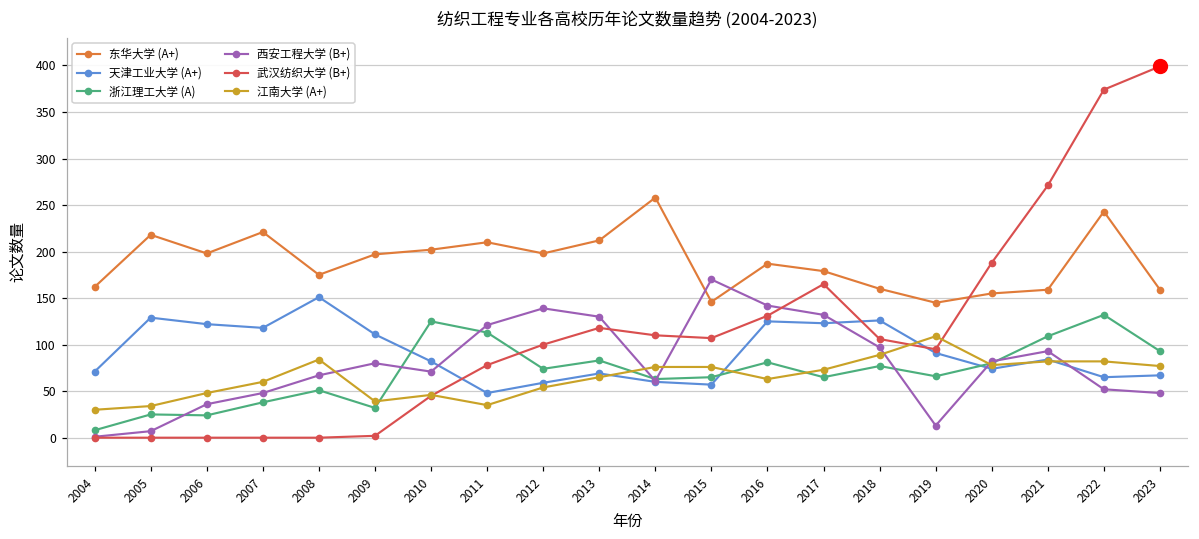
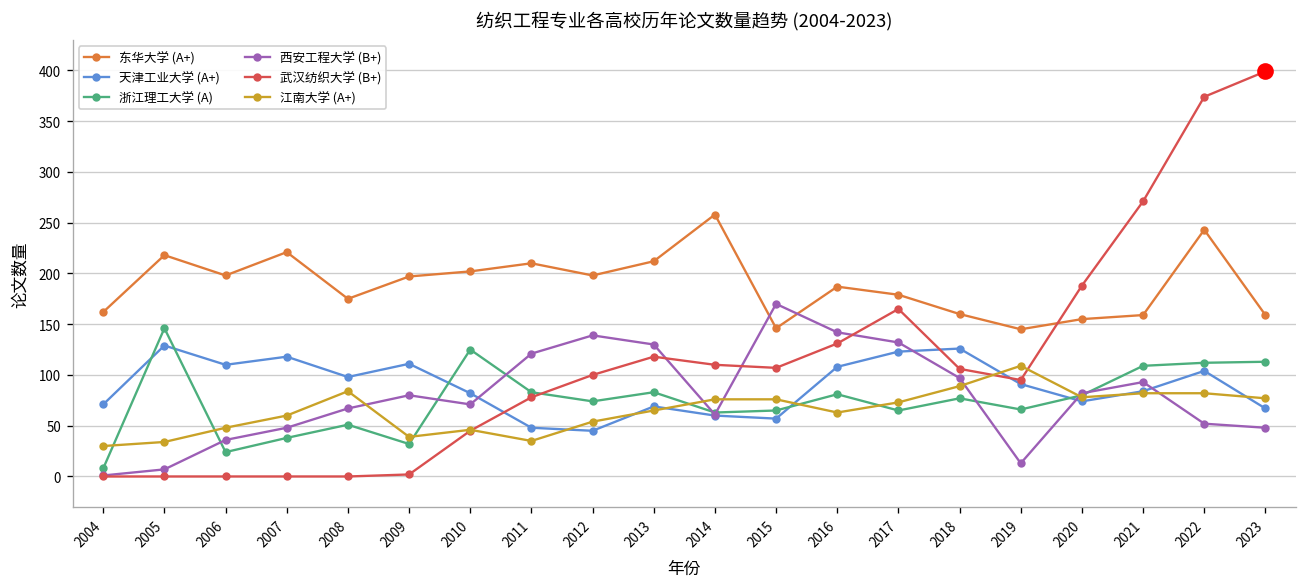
浙江理工大学 (A), 2005: 30 -> 150
天津工业大学 (A+), 2006: 120 -> 110
天津工业大学 (A+), 2008: 150 -> 100
浙江理工大学 (A), 2011: 110 -> 80
天津工业大学 (A+), 2012: 60 -> 50
天津工业大学 (A+), 2016: 130 -> 110
天津工业大学 (A+), 2022: 70 -> 100
浙江理工大学 (A), 2022: 130 -> 110
浙江理工大学 (A), 2023: 90 -> 110
